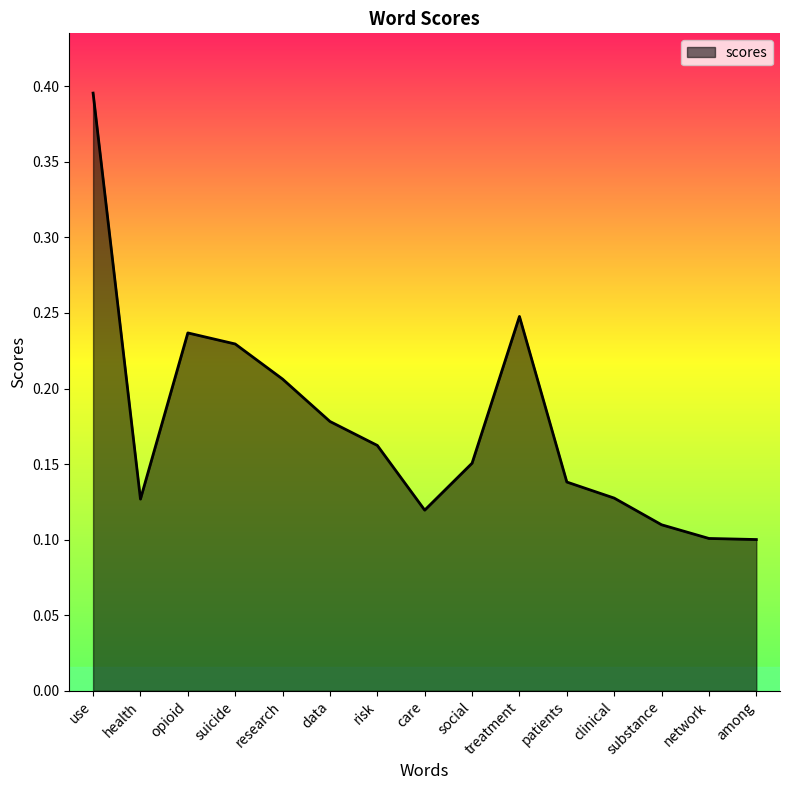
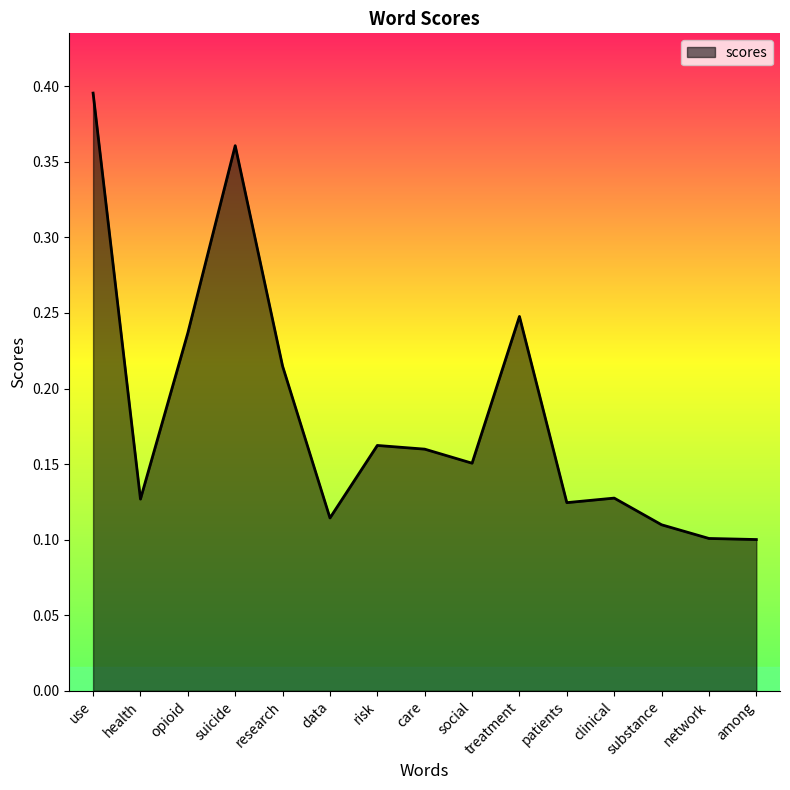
suicide: 0.229 -> 0.361
research: 0.206 -> 0.215
data: 0.178 -> 0.114
care: 0.120 -> 0.160
patients: 0.138 -> 0.124
